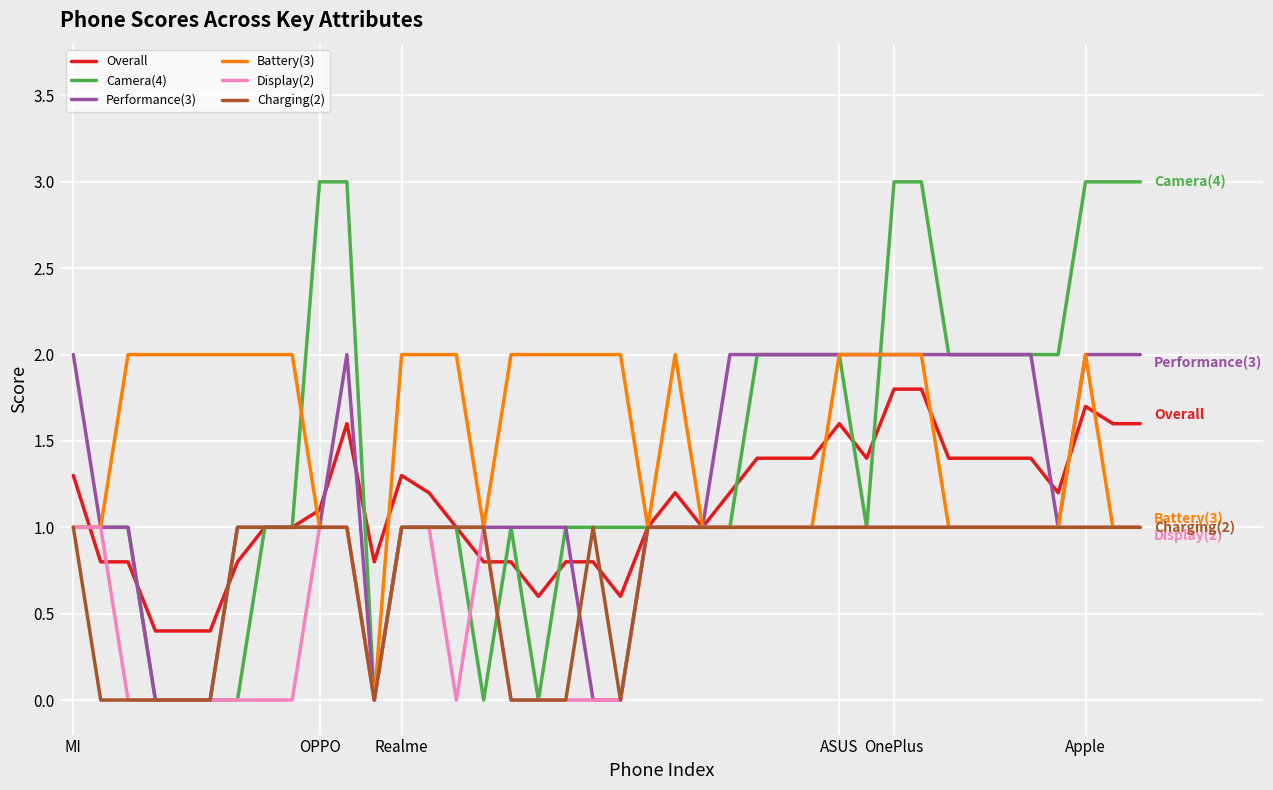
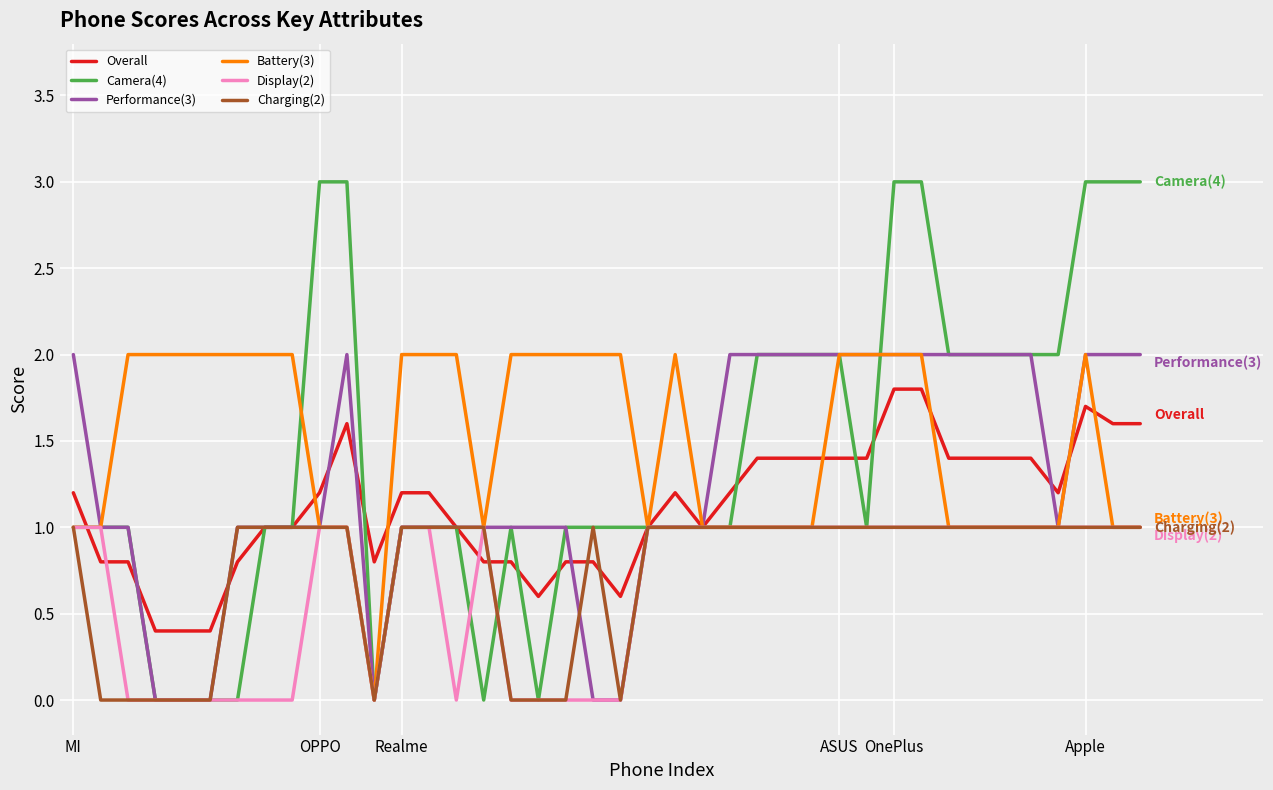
Overall, MI: 1.3 -> 1.2
Overall, OPPO: 1.1 -> 1.2
Overall, Realme: 1.3 -> 1.2
Overall, ASUS: 1.6 -> 1.4
